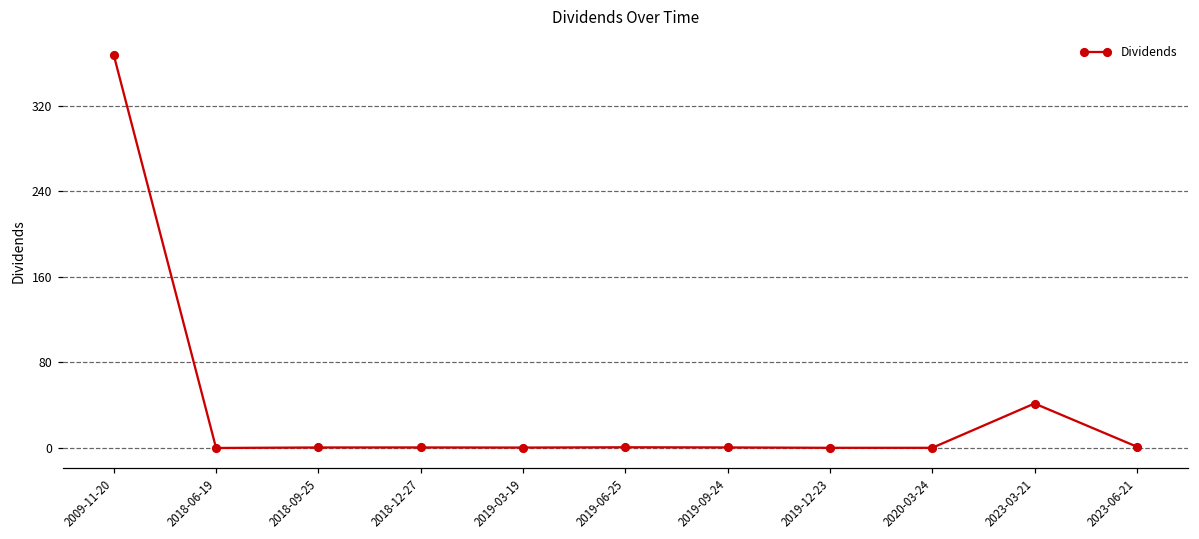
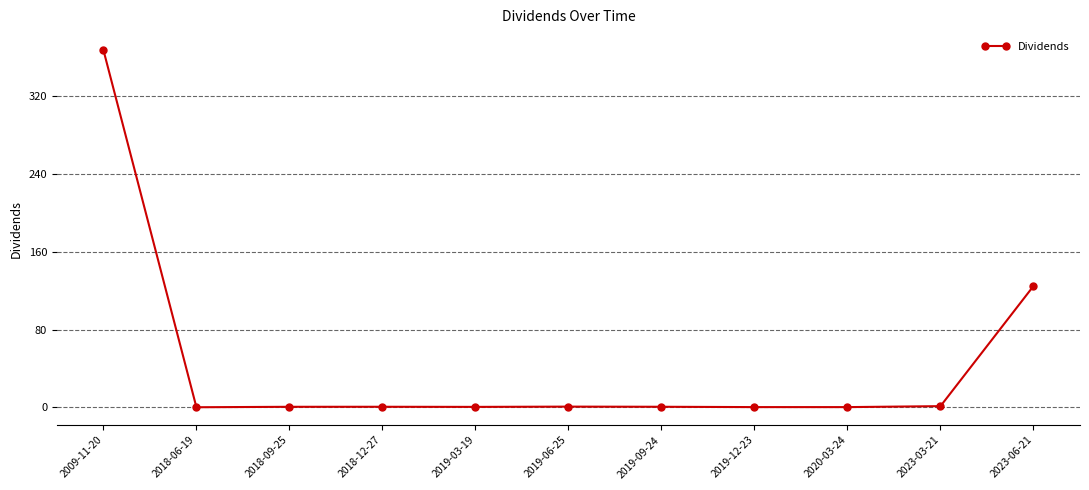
2023-03-21: 40 -> 0
2023-06-21: 0 -> 120
